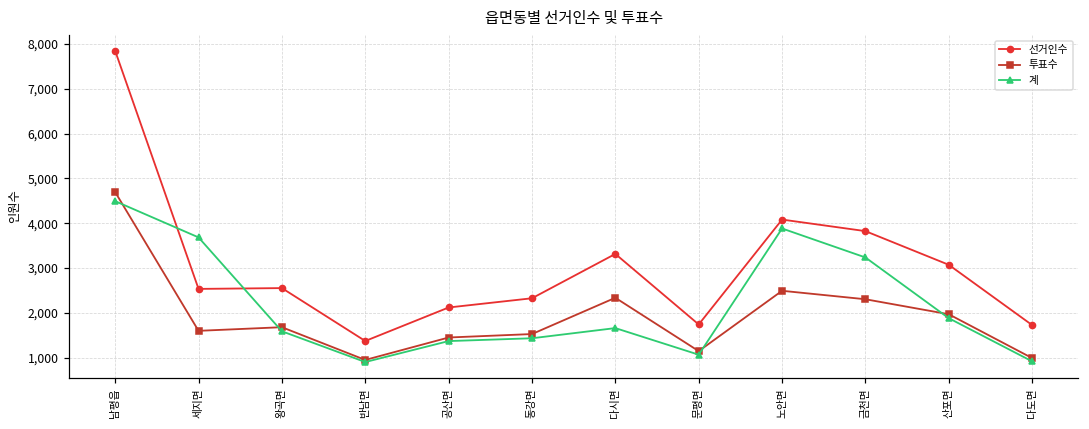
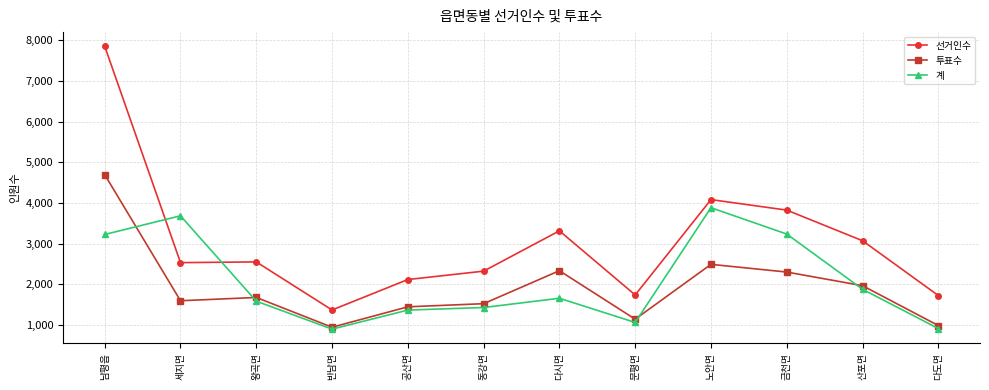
계, 남평읍: 4,500 -> 3,200
